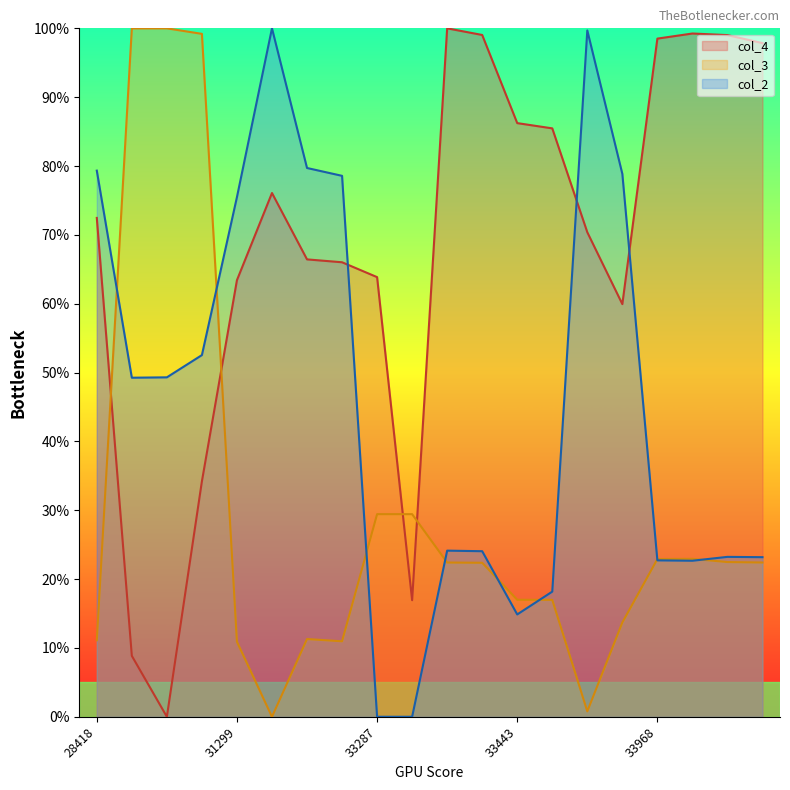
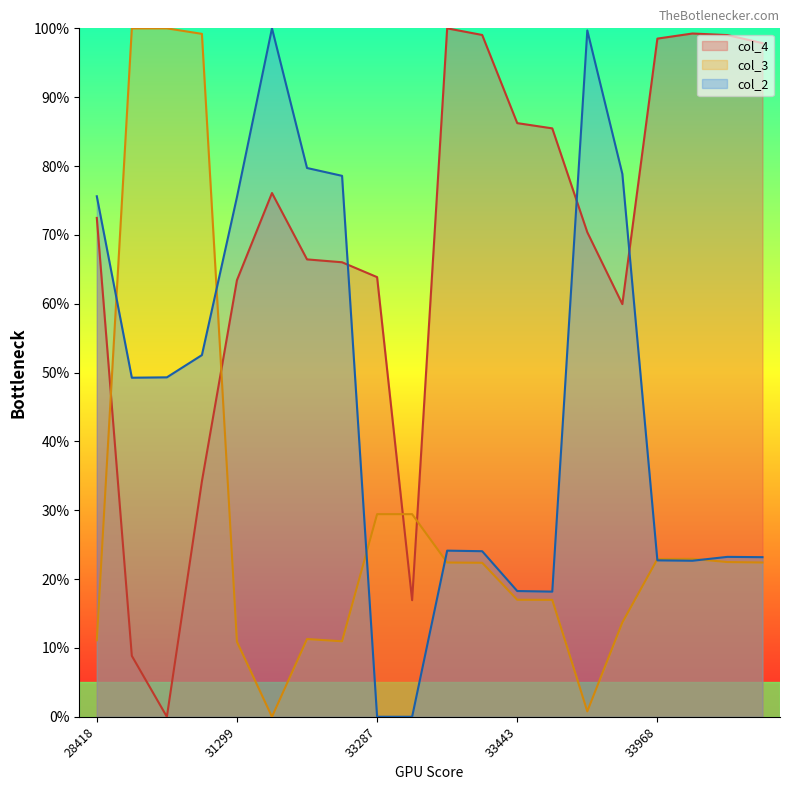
col_2, 28418: 79% -> 76%
col_2, 33443: 15% -> 18%
